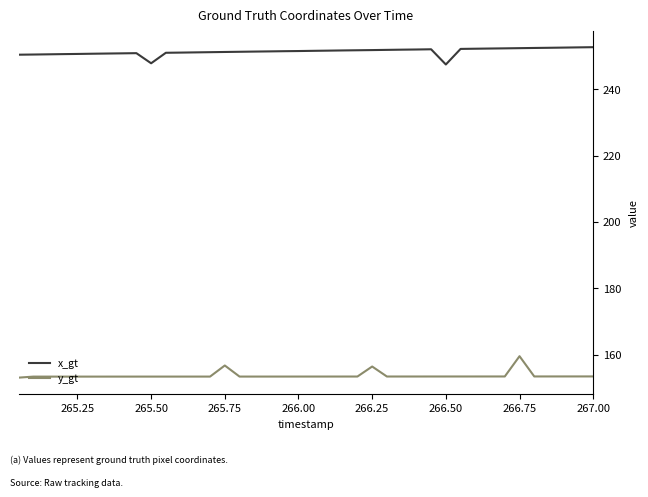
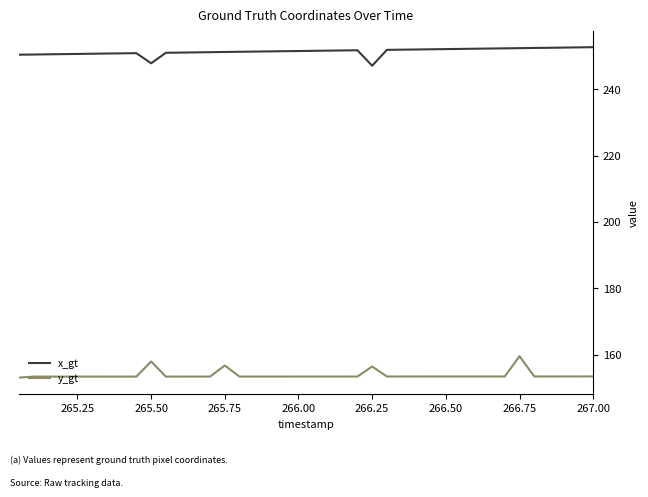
y_gt, 265.50: 153 -> 158
x_gt, 266.25: 252 -> 247
x_gt, 266.50: 248 -> 252
